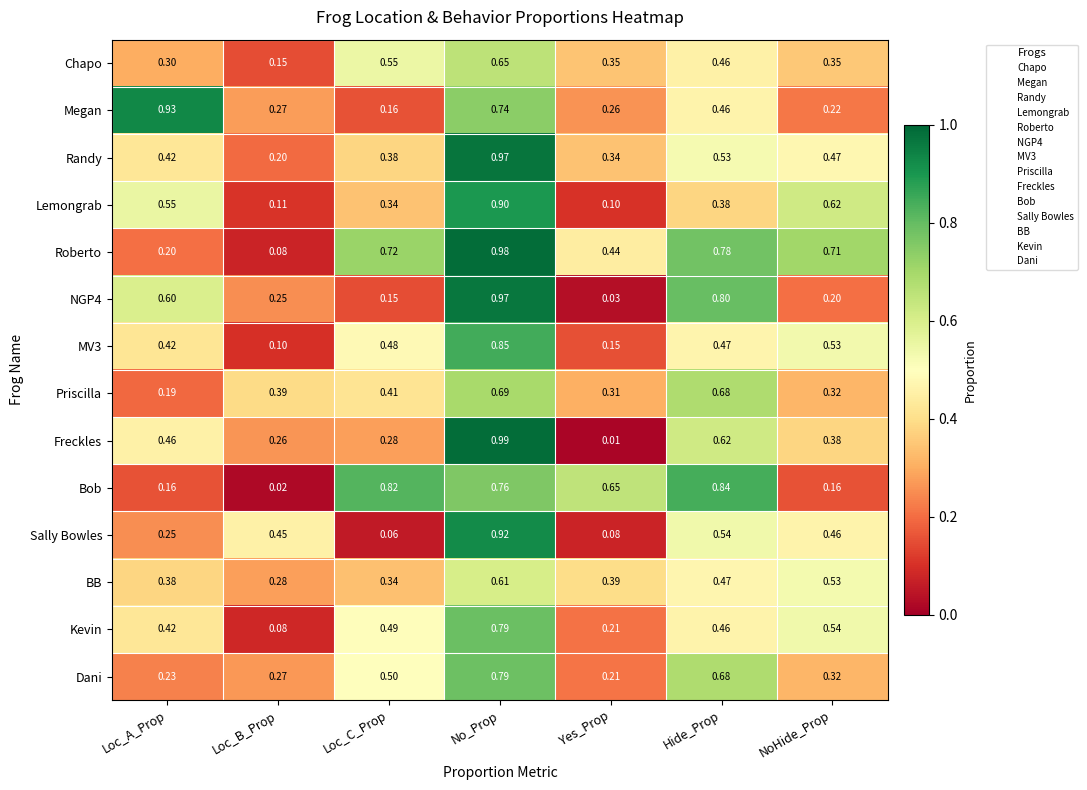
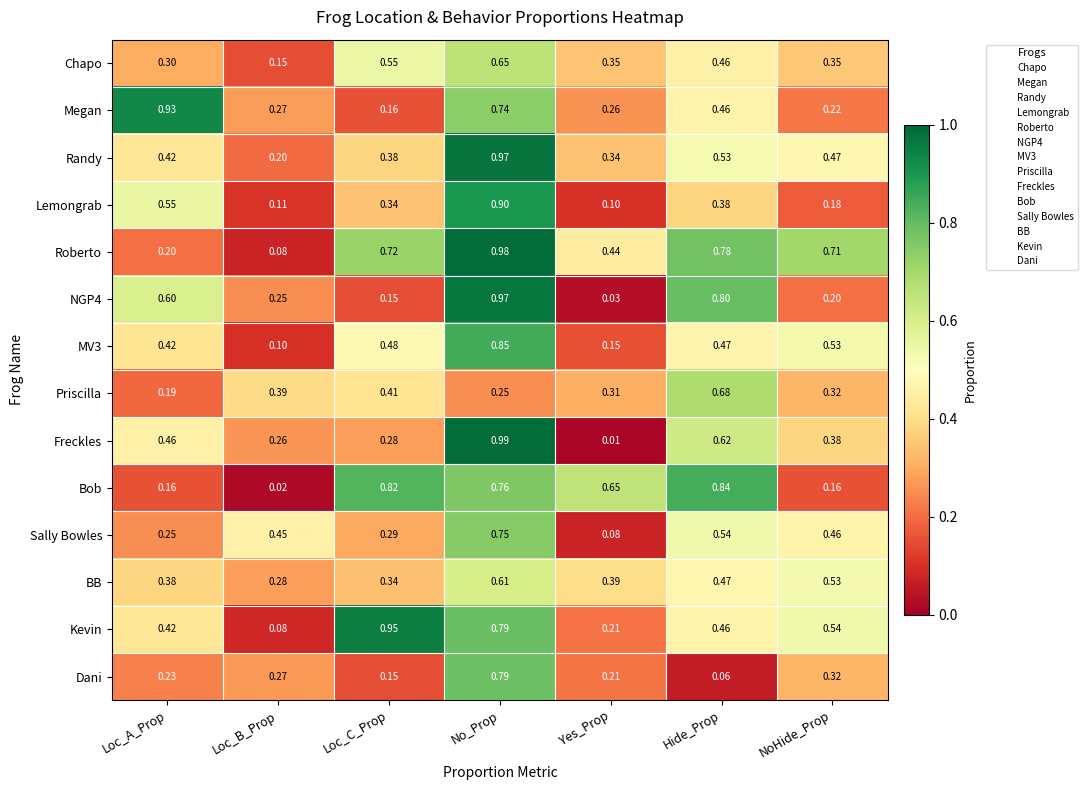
Lemongrab, NoHide_Prop: 0.62 -> 0.18
Priscilla, No_Prop: 0.69 -> 0.25
Sally Bowles, Loc_C_Prop: 0.06 -> 0.29
Sally Bowles, No_Prop: 0.92 -> 0.75
Kevin, Loc_C_Prop: 0.49 -> 0.95
Dani, Loc_C_Prop: 0.50 -> 0.15
Dani, Hide_Prop: 0.68 -> 0.06
